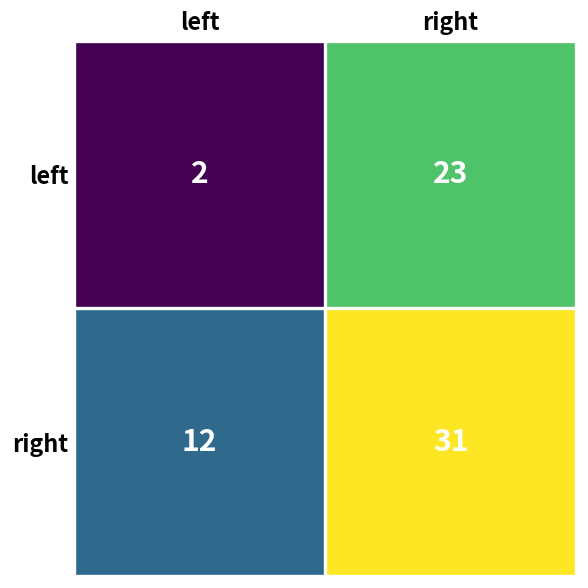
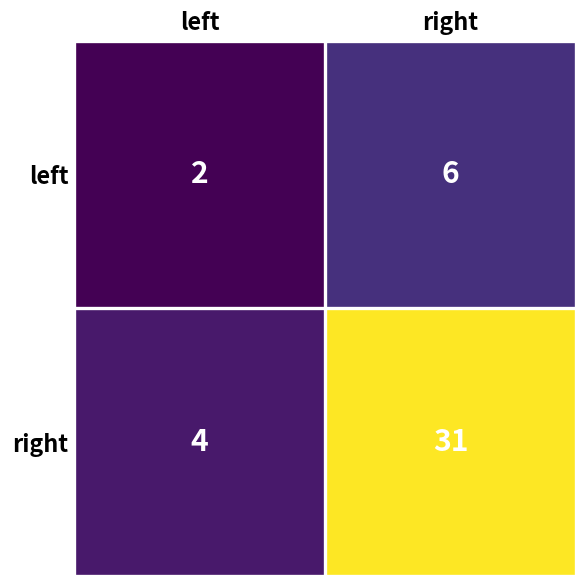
left, right: 23 -> 6
right, left: 12 -> 4
